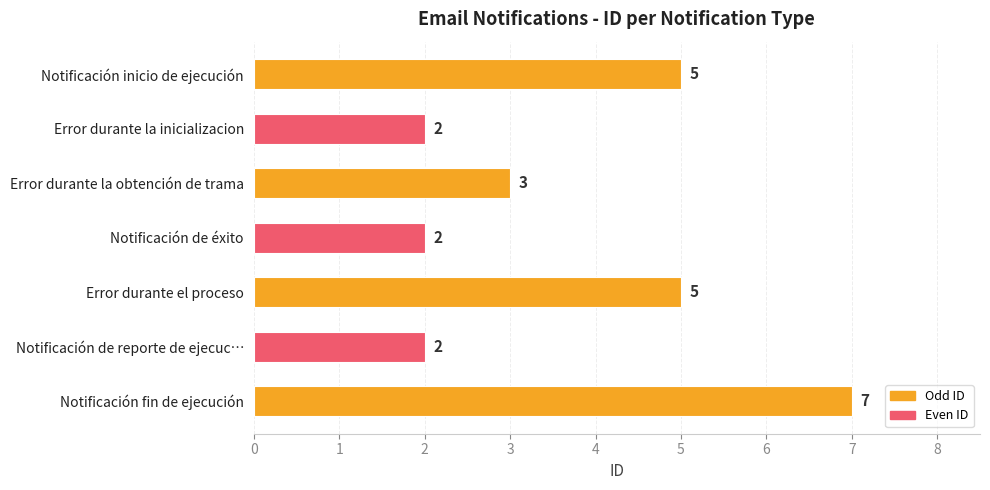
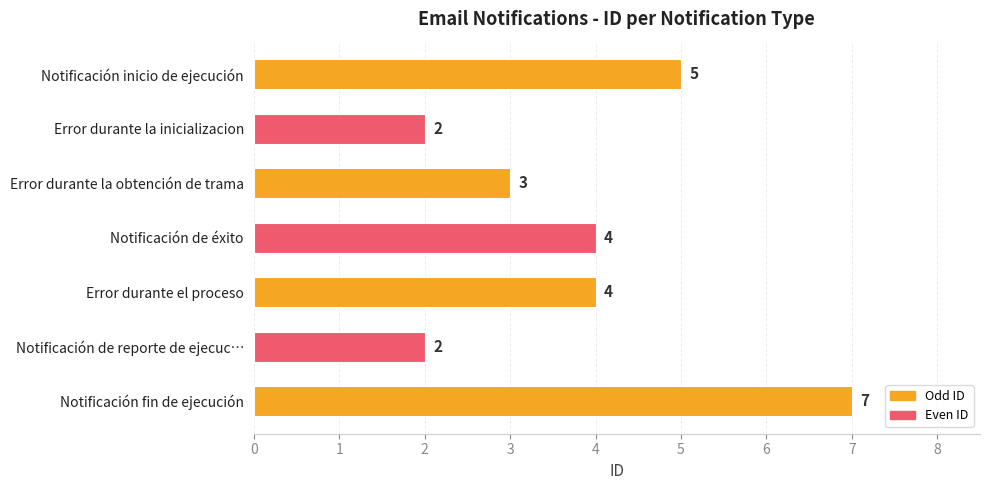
Notificación de éxito: 2 -> 4
Error durante el proceso: 5 -> 4
